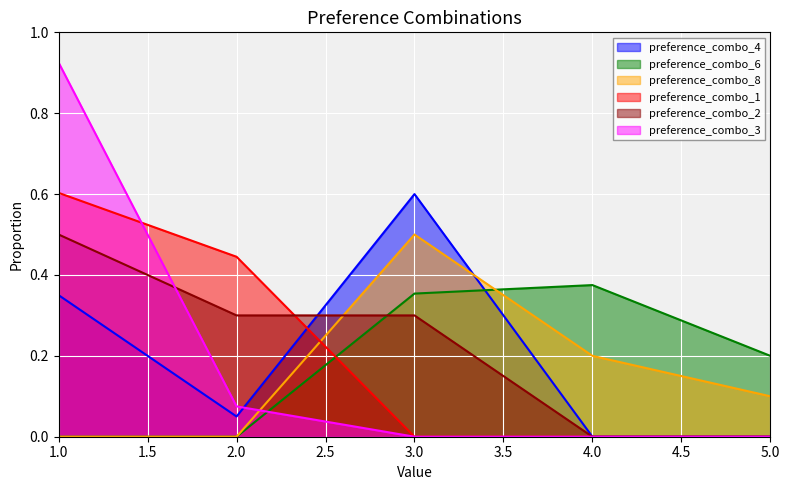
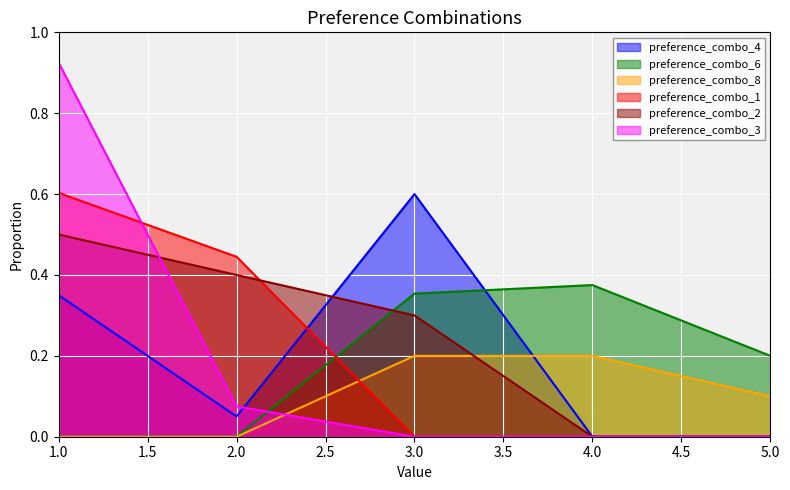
preference_combo_2, 2.0: 0.3 -> 0.4
preference_combo_8, 3.0: 0.5 -> 0.2
